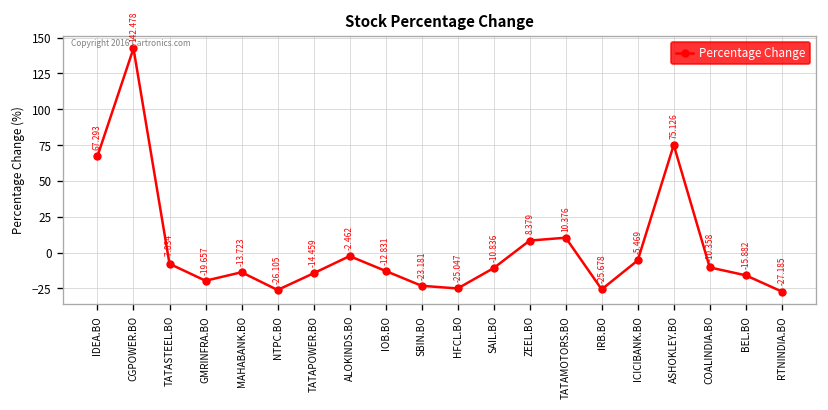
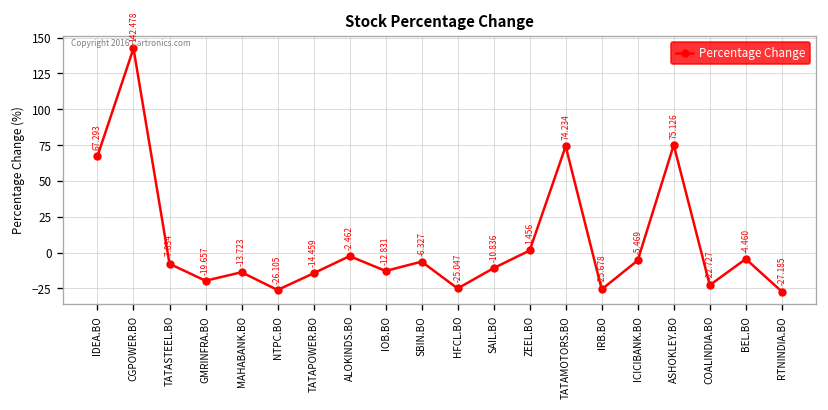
SBIN.BO: -23.181 -> -6.327
ZEEL.BO: 8.379 -> 1.456
TATAMOTORS.BO: 10.376 -> 74.234
COALINDIA.BO: -10.358 -> -22.727
BEL.BO: -15.882 -> -4.460
